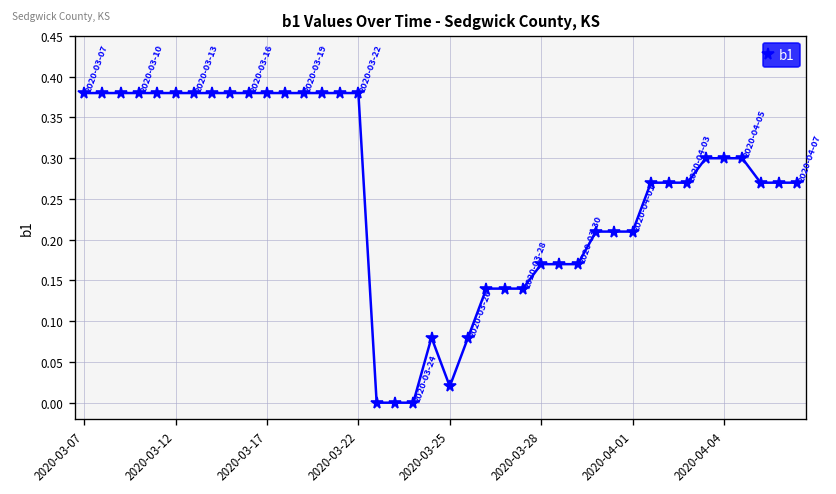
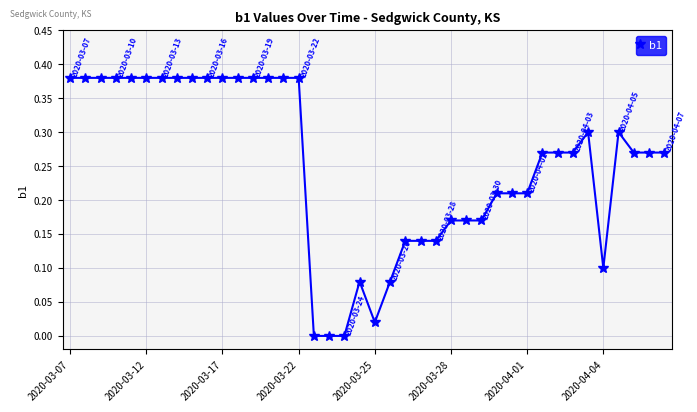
2020-04-04: 0.3 -> 0.1
